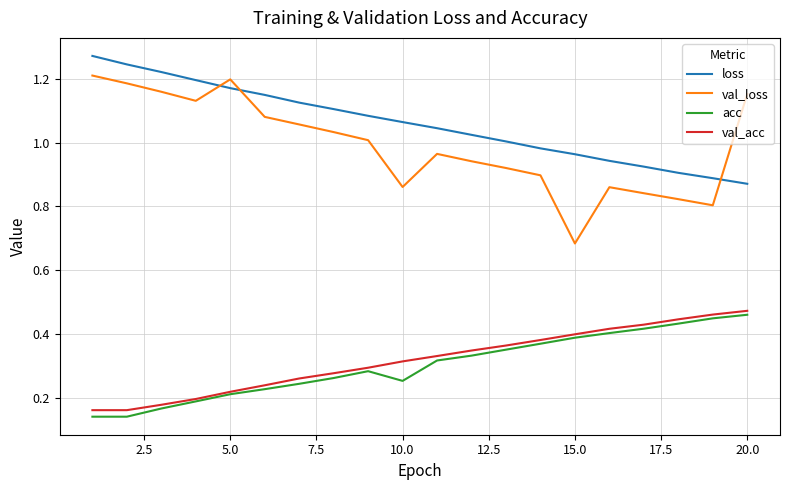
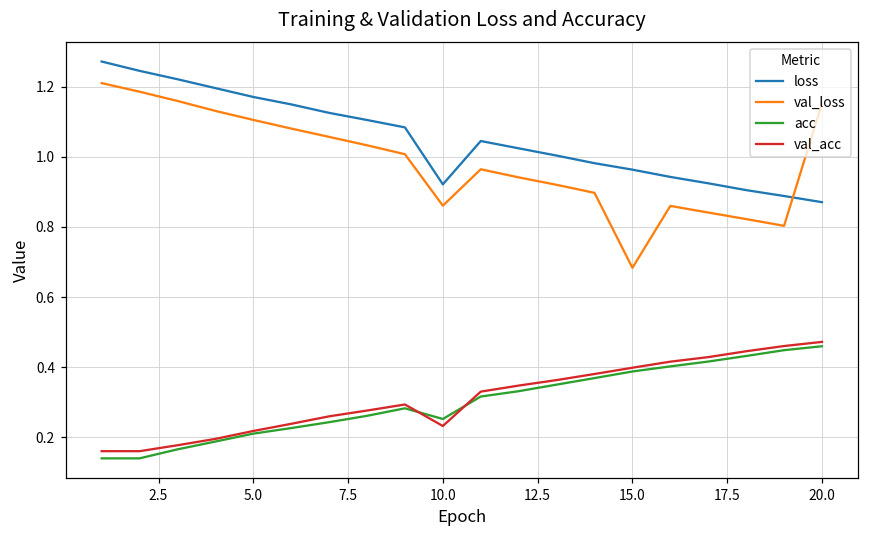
val_loss, 5.0: 1.20 -> 1.11
loss, 10.0: 1.06 -> 0.92
val_acc, 10.0: 0.31 -> 0.23
